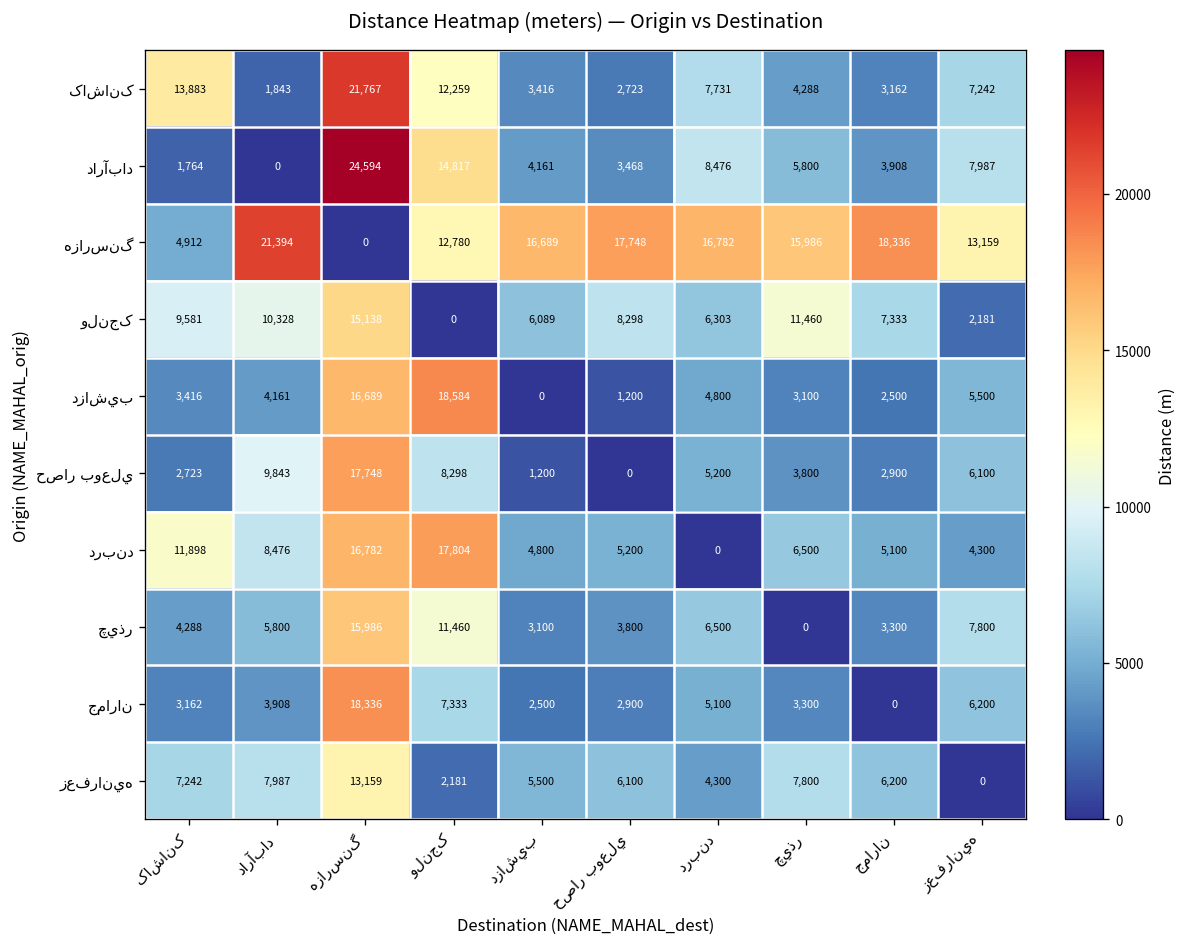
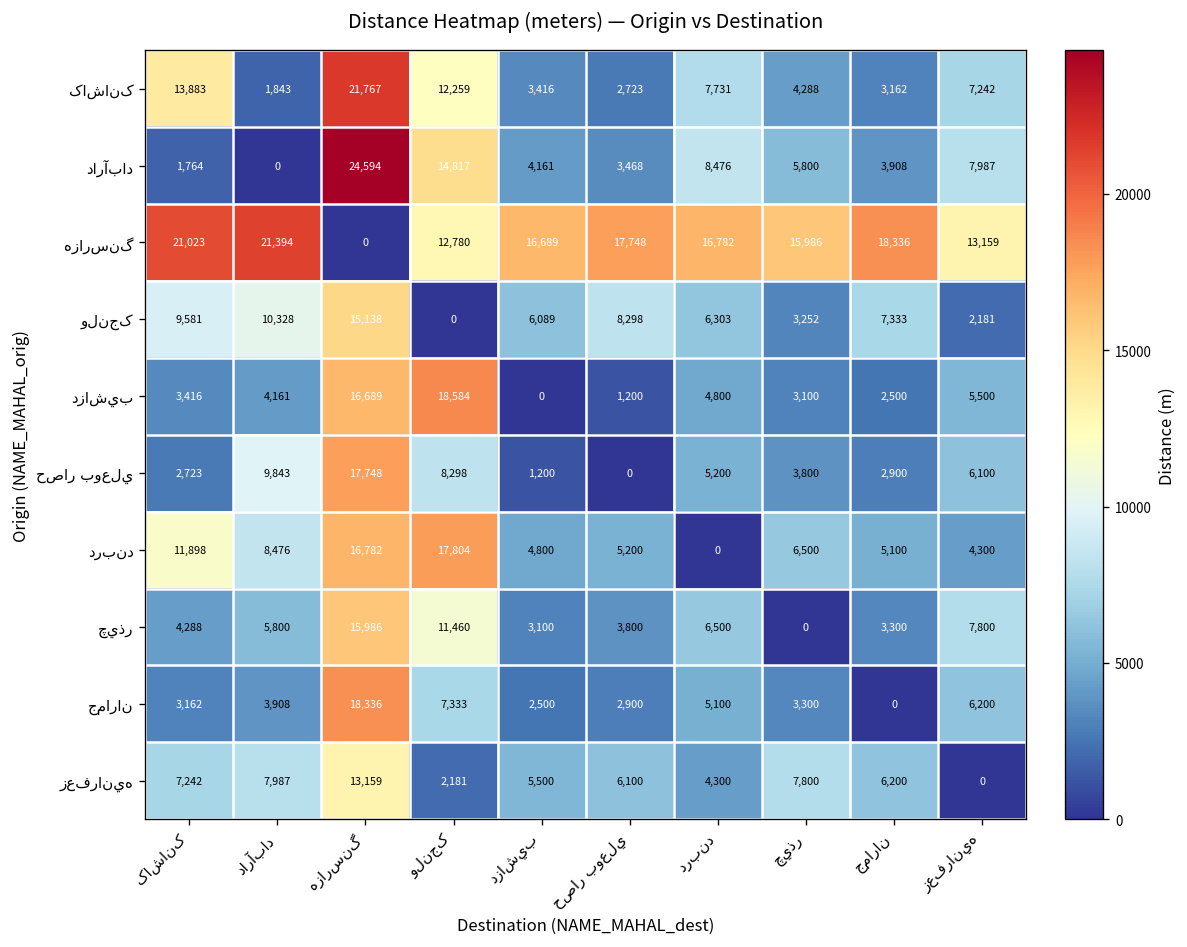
هزارسنگ, کاشانک: 4,912 -> 21,023
ولنجک, چيذر: 11,460 -> 3,252
